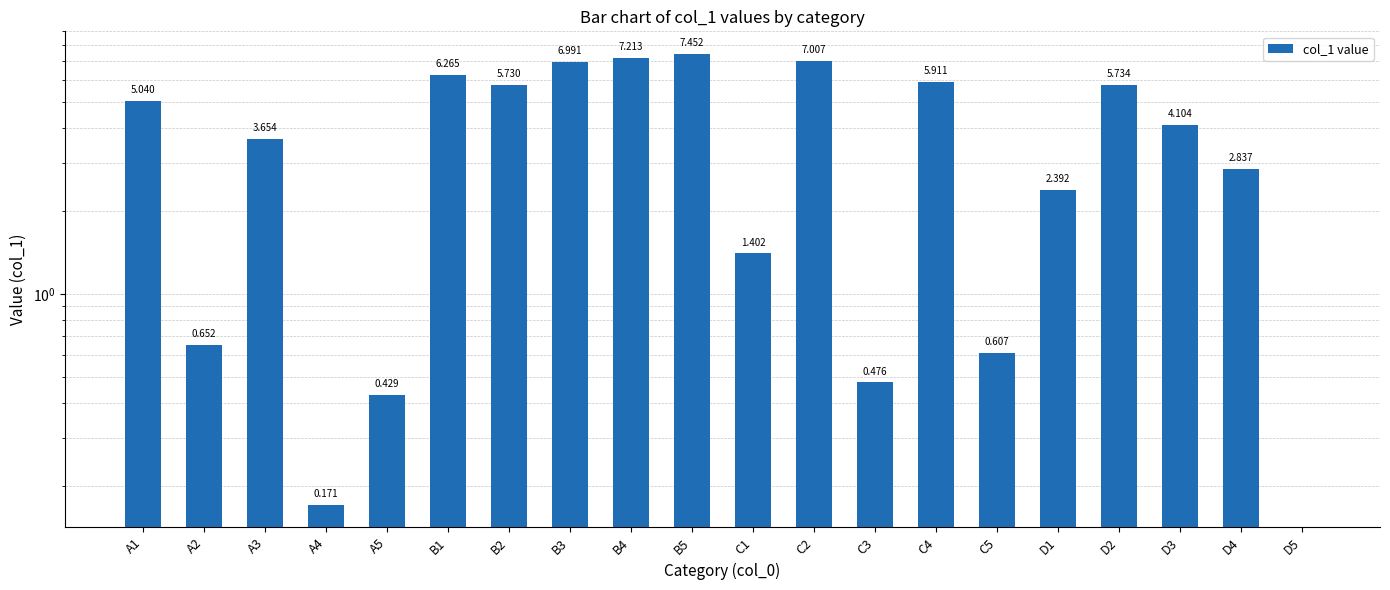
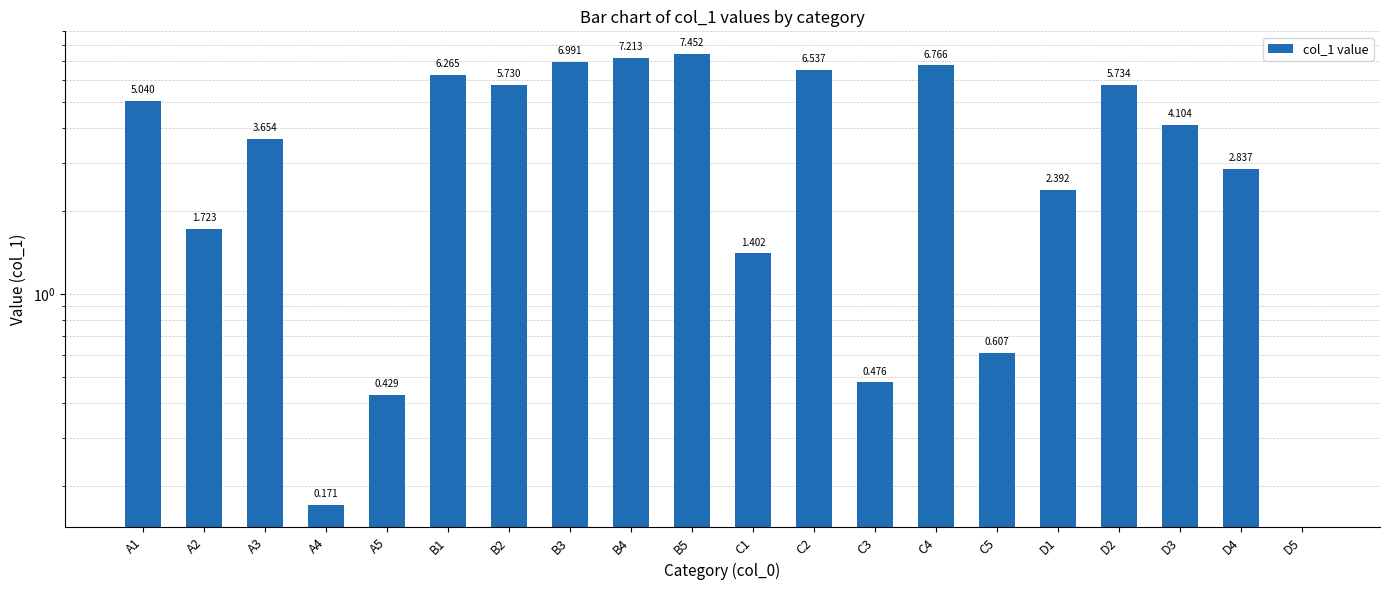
A2: 0.652 -> 1.723
C2: 7.007 -> 6.537
C4: 5.911 -> 6.766
